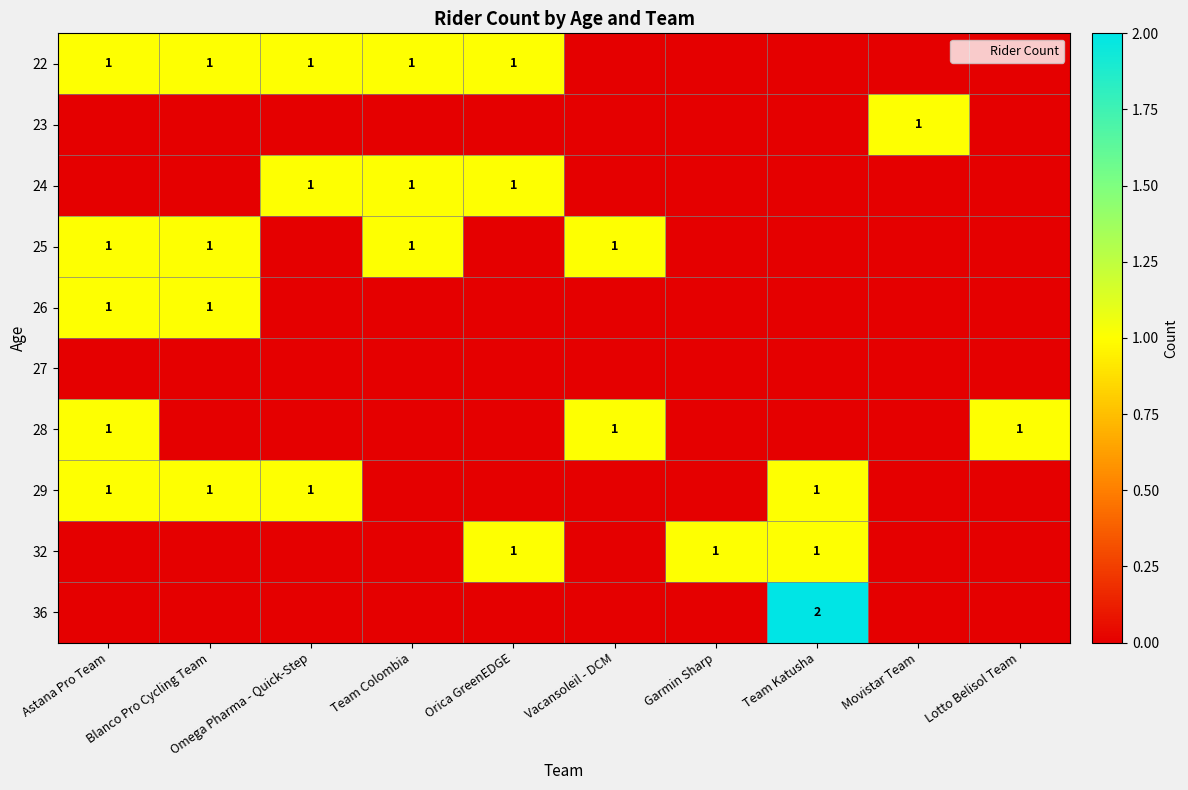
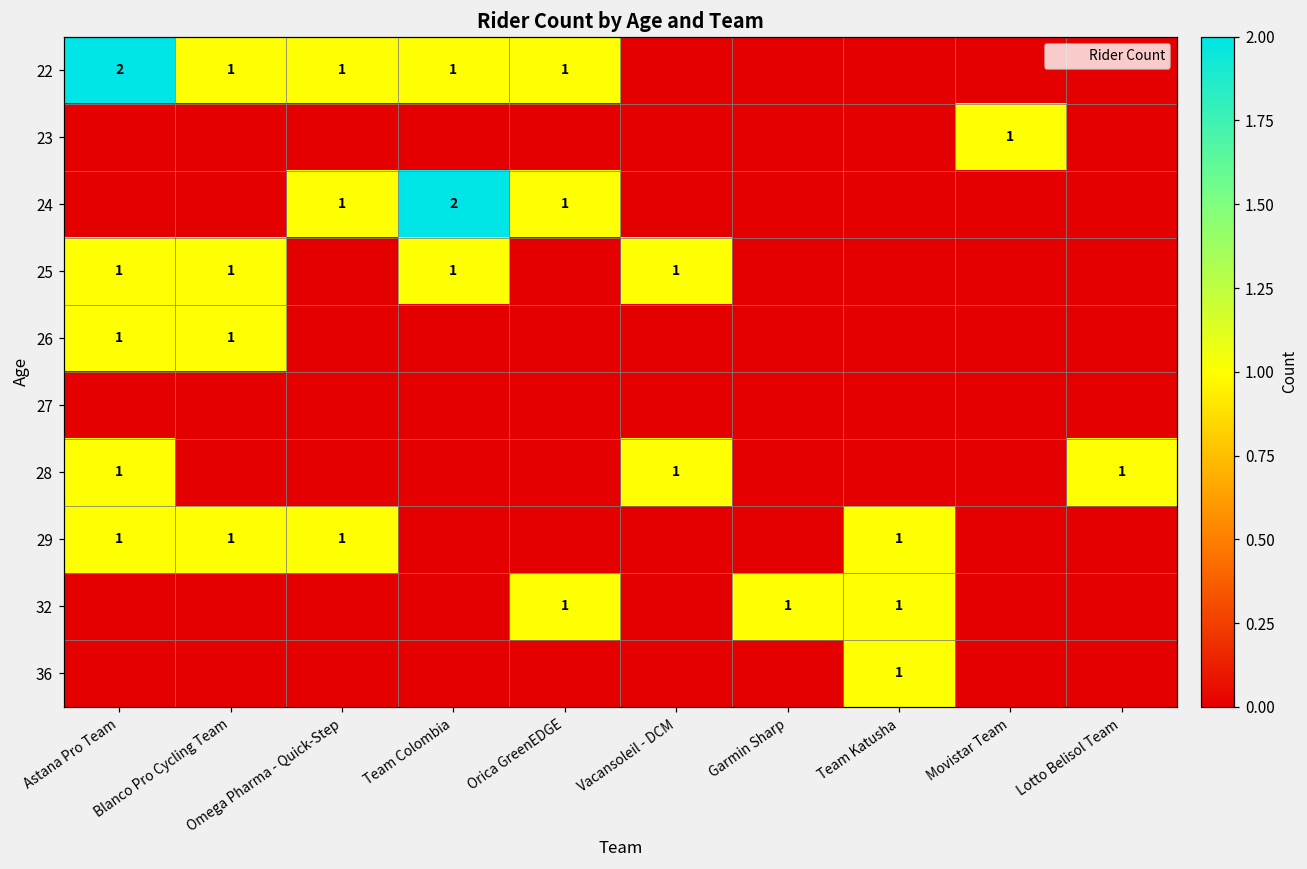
22, Astana Pro Team: 1 -> 2
24, Team Colombia: 1 -> 2
36, Team Katusha: 2 -> 1
